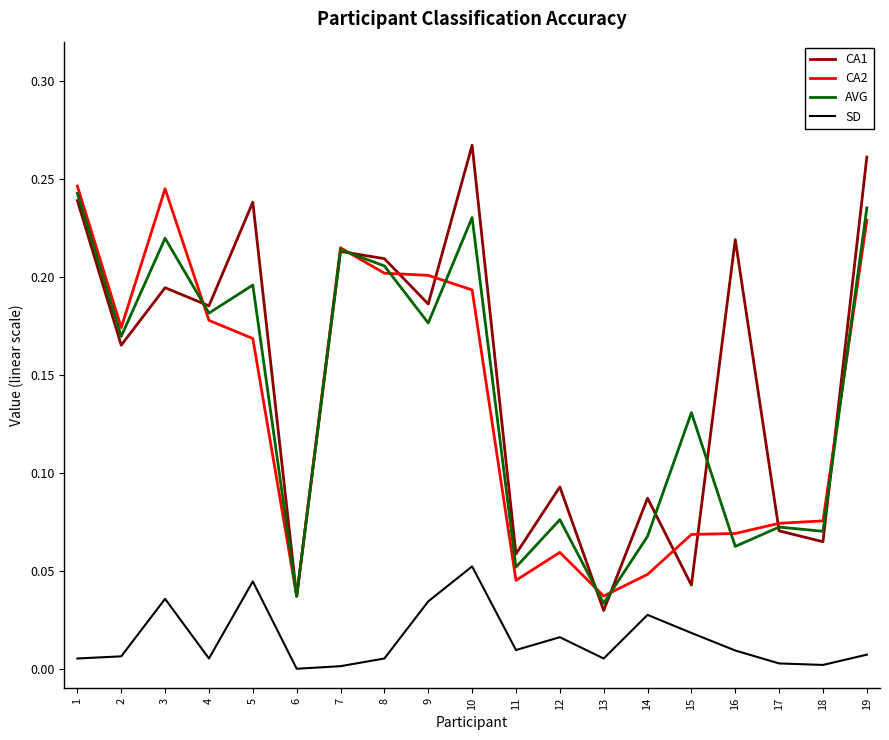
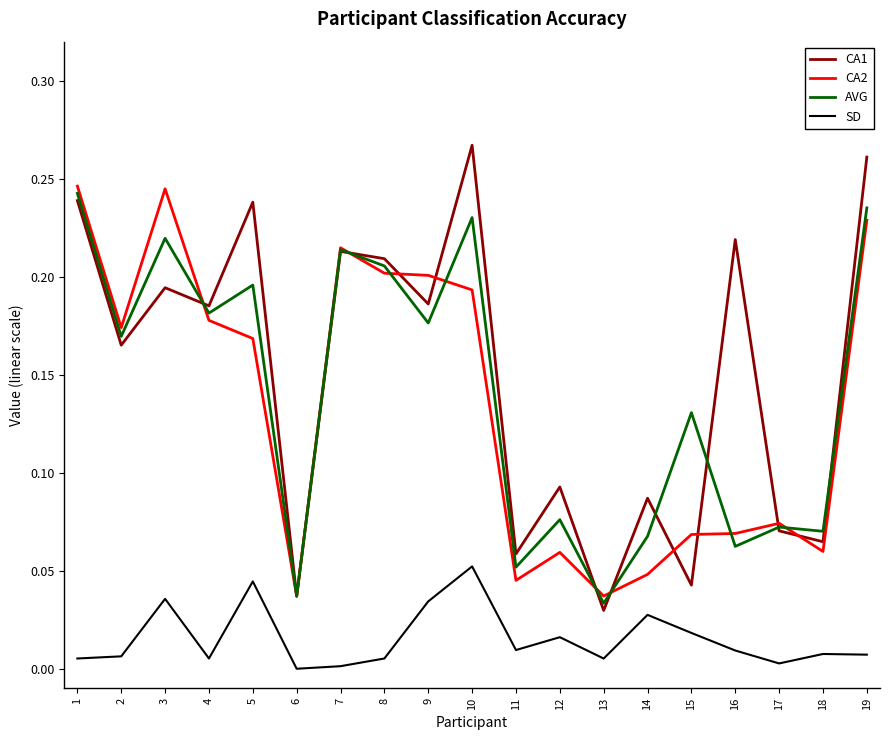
CA2, 18: 0.075 -> 0.060
SD, 18: 0.002 -> 0.008
